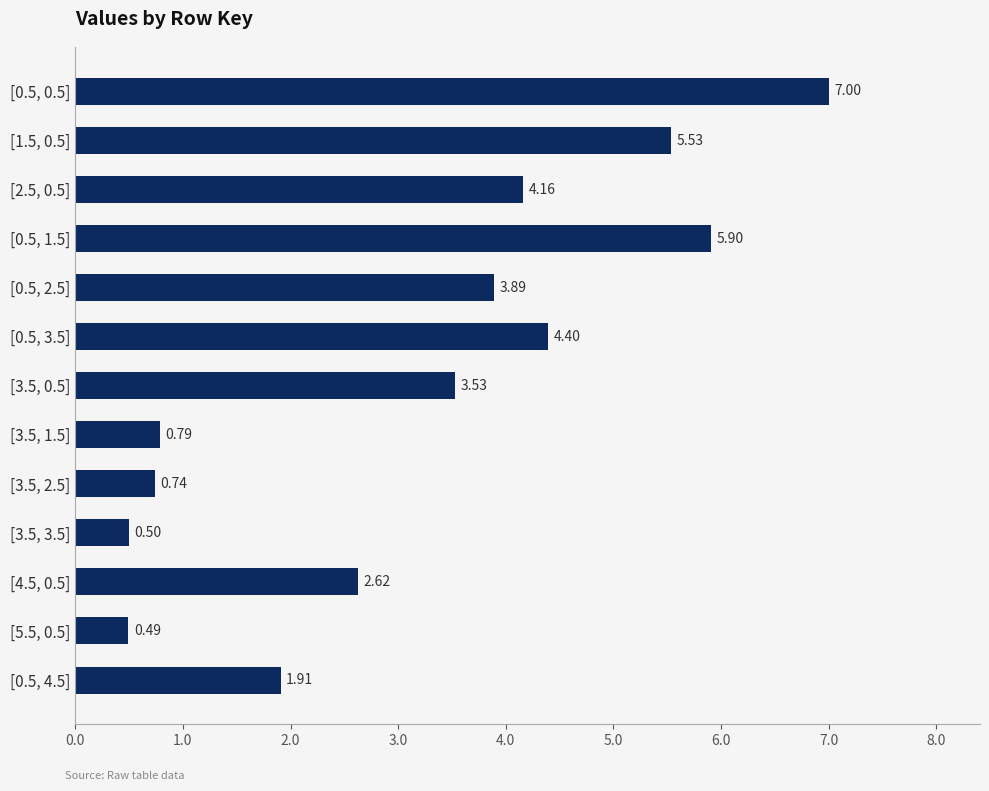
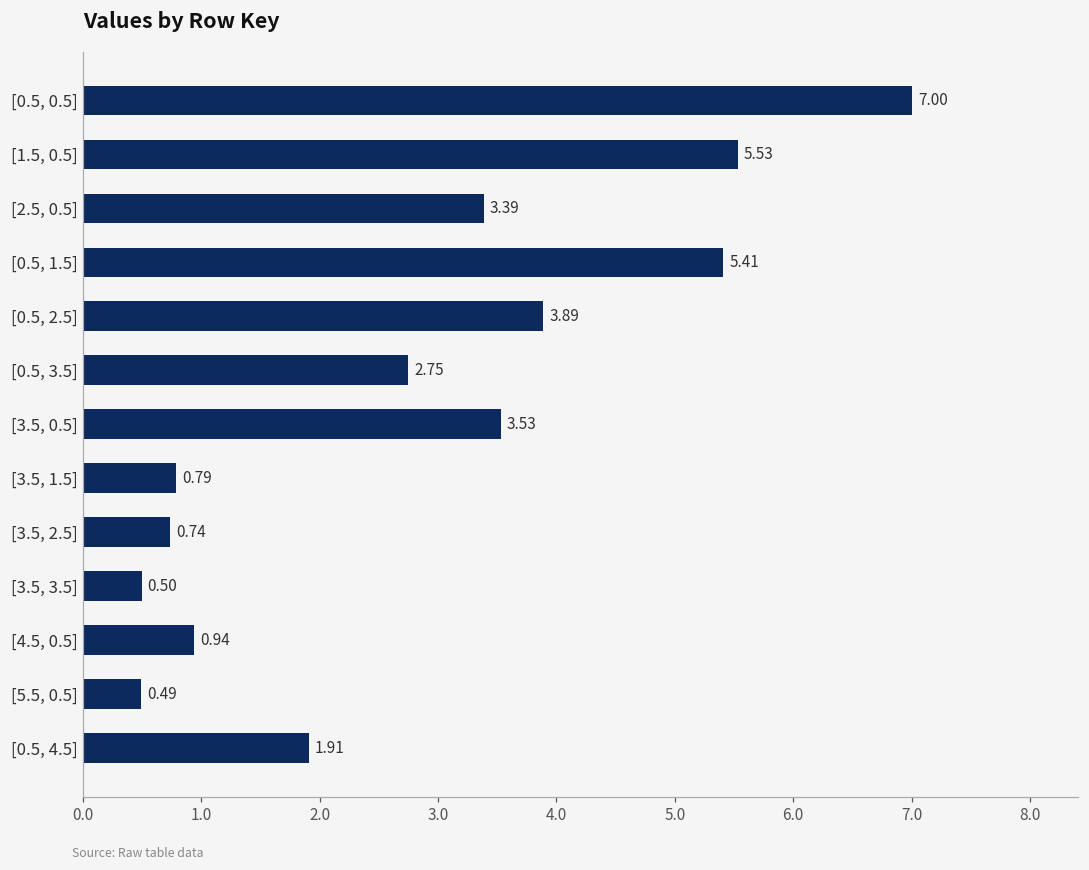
[2.5, 0.5]: 4.16 -> 3.39
[0.5, 1.5]: 5.90 -> 5.41
[0.5, 3.5]: 4.40 -> 2.75
[4.5, 0.5]: 2.62 -> 0.94
